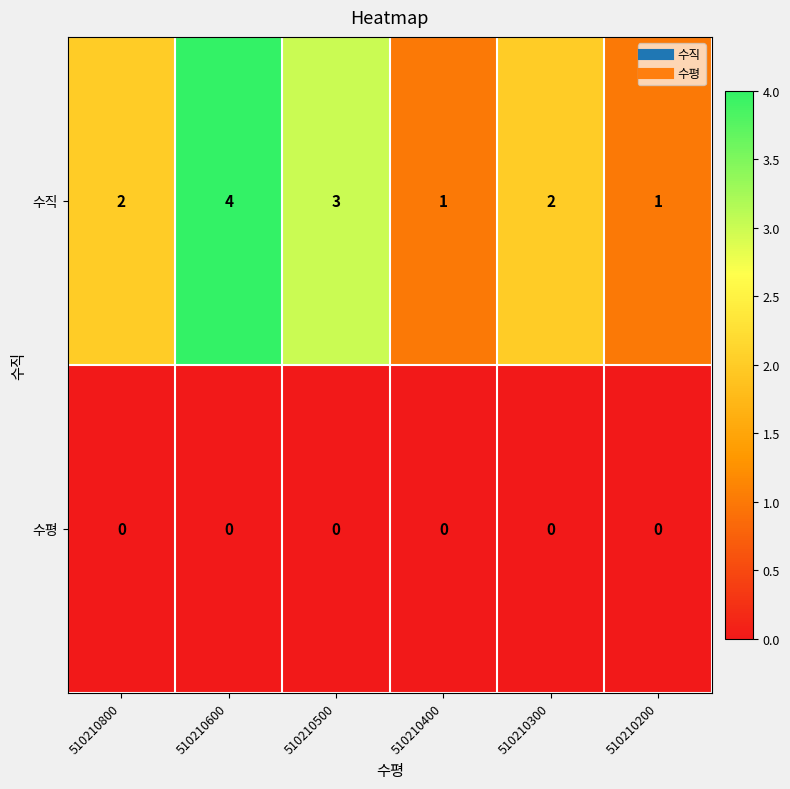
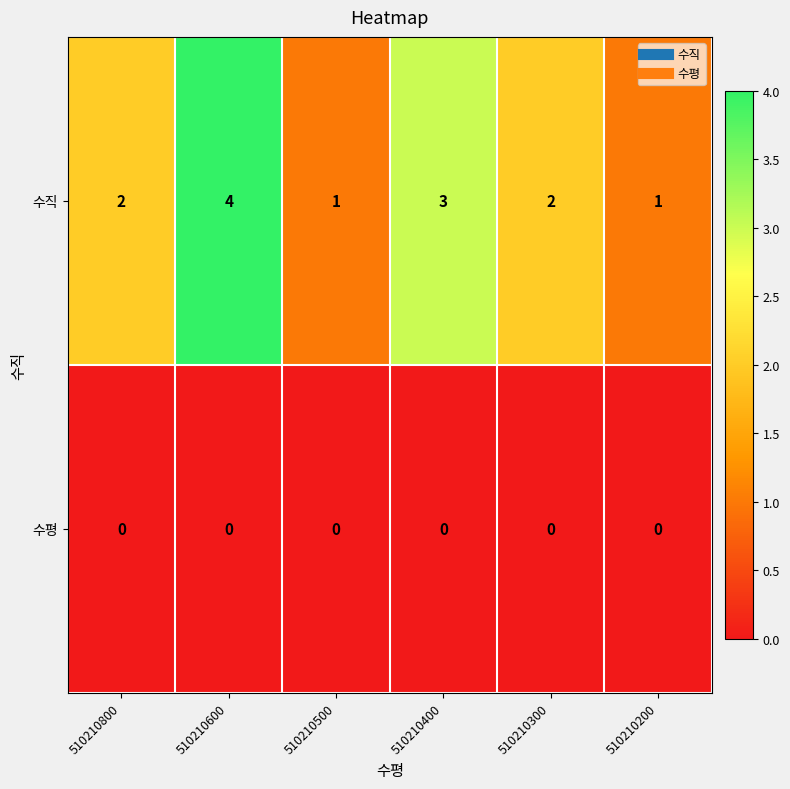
수직, 510210500: 3 -> 1
수직, 510210400: 1 -> 3
